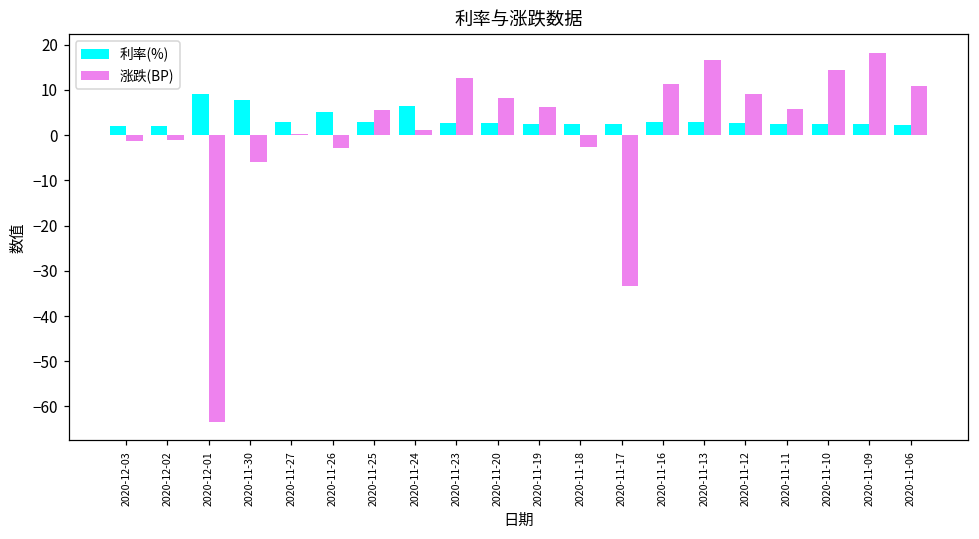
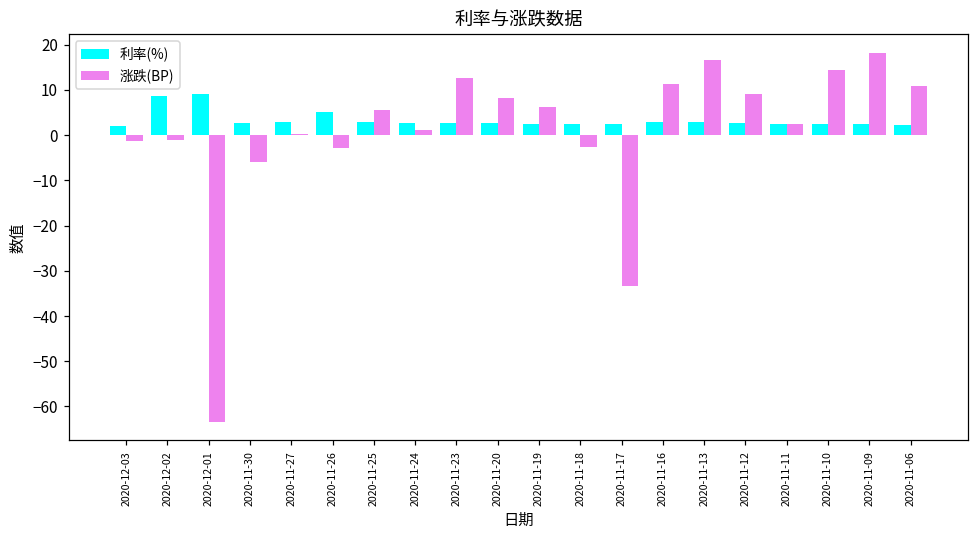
利率(%), 2020-12-02: 2 -> 9
利率(%), 2020-11-30: 8 -> 3
利率(%), 2020-11-24: 7 -> 3
涨跌(BP), 2020-11-11: 6 -> 3
